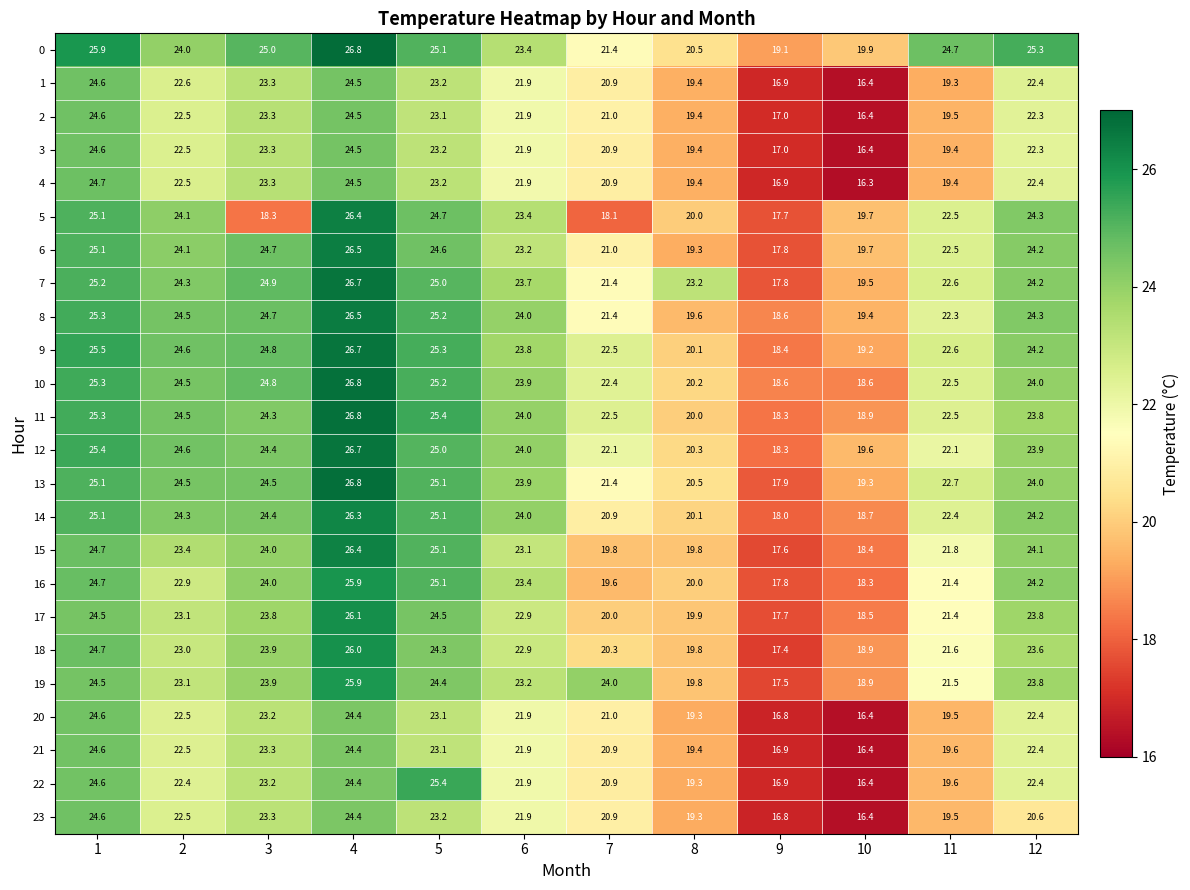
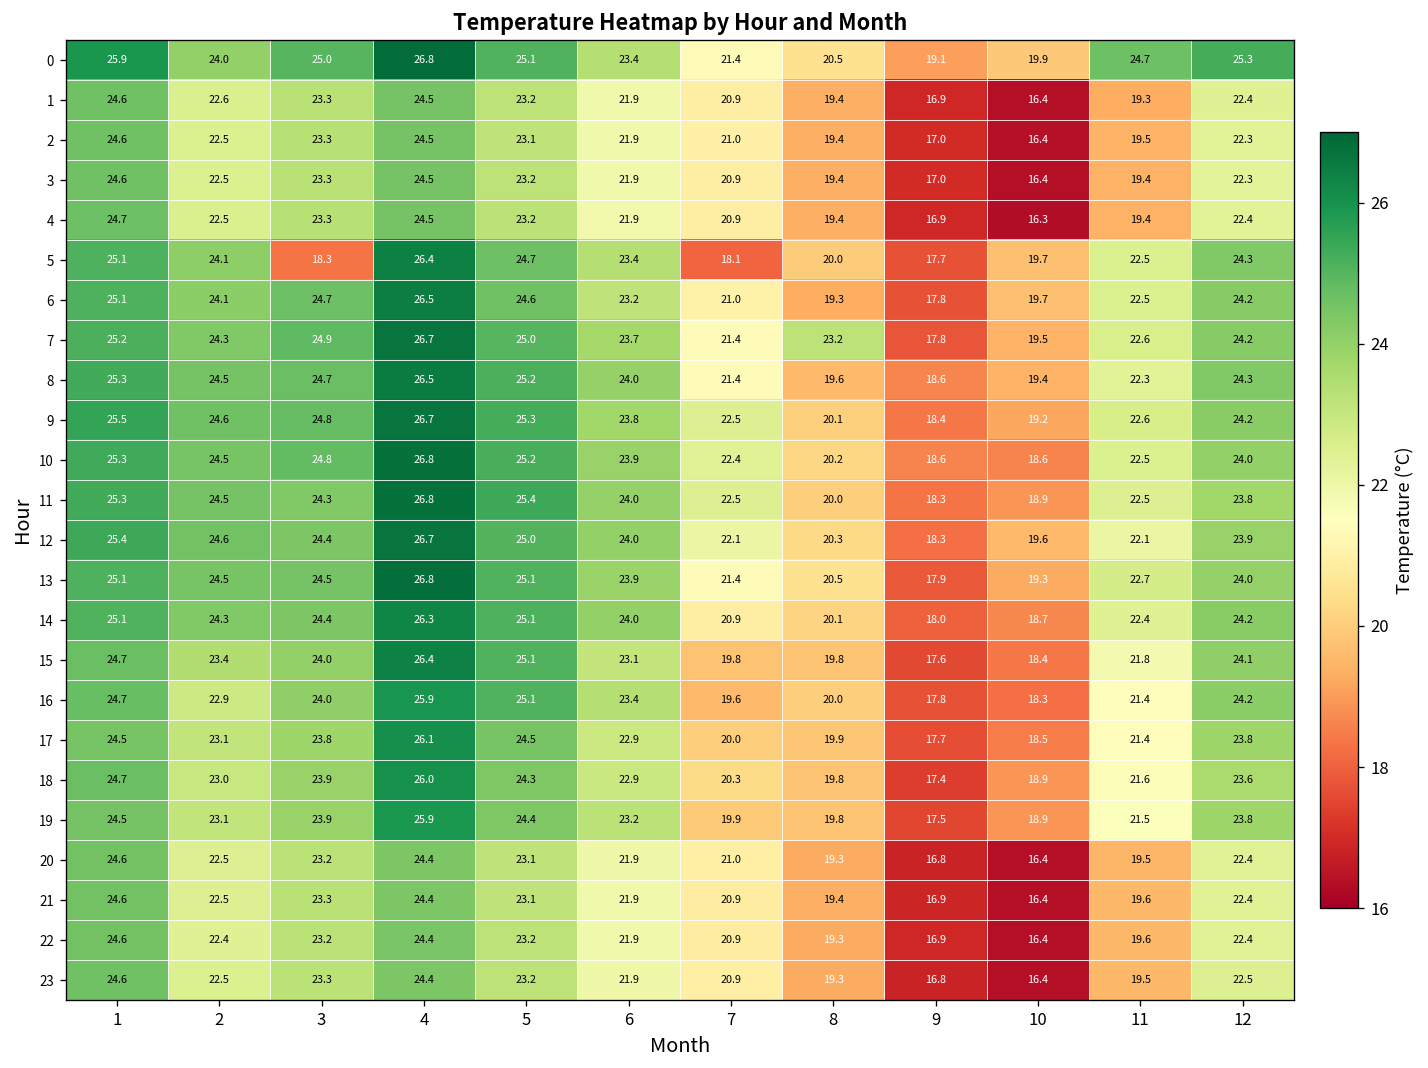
19, 7: 24.0 -> 19.9
22, 5: 25.4 -> 23.2
23, 12: 20.6 -> 22.5
